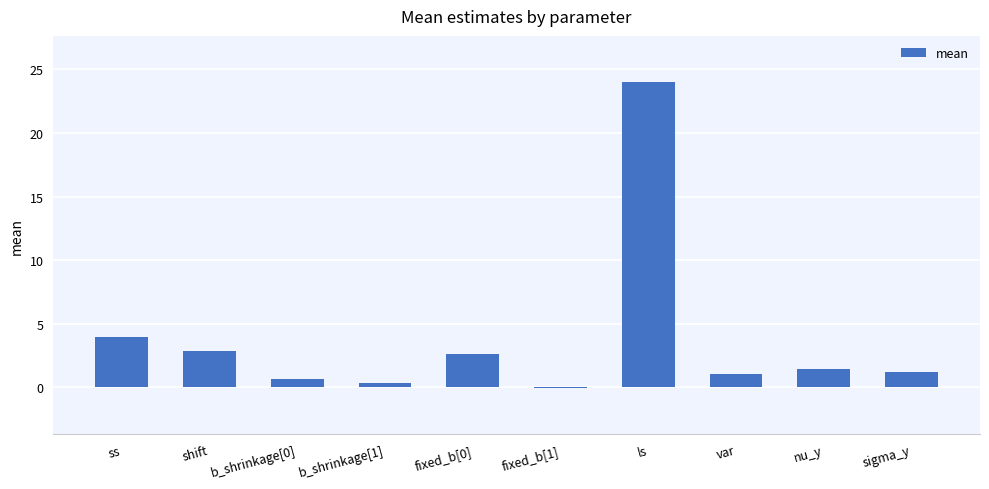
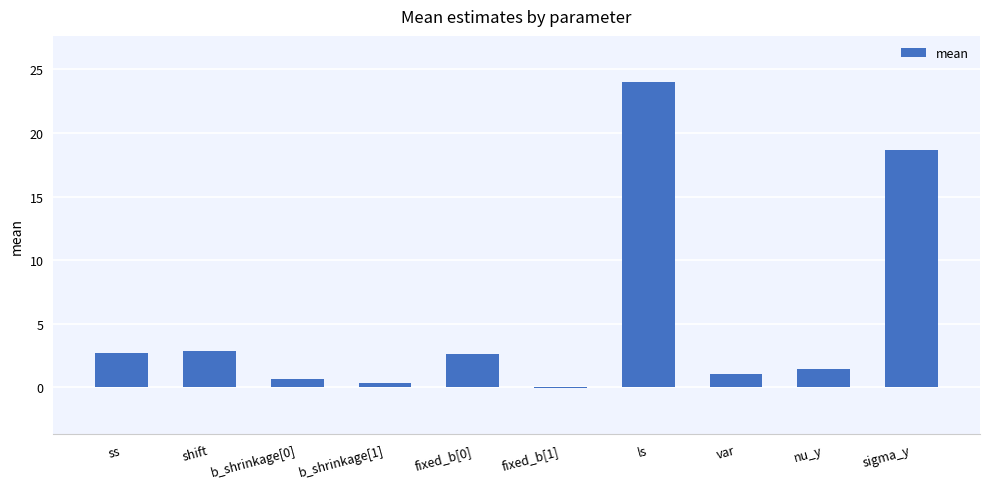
ss: 4.0 -> 2.7
sigma_y: 1.2 -> 18.7
